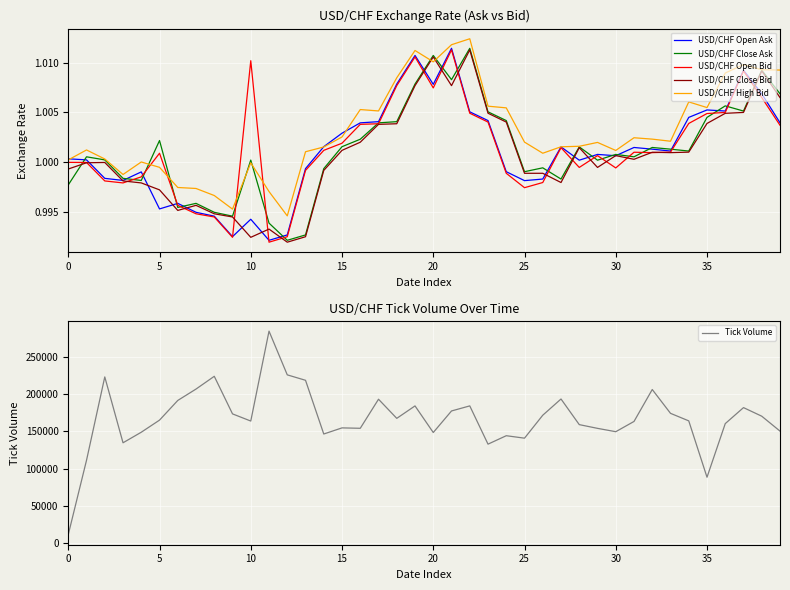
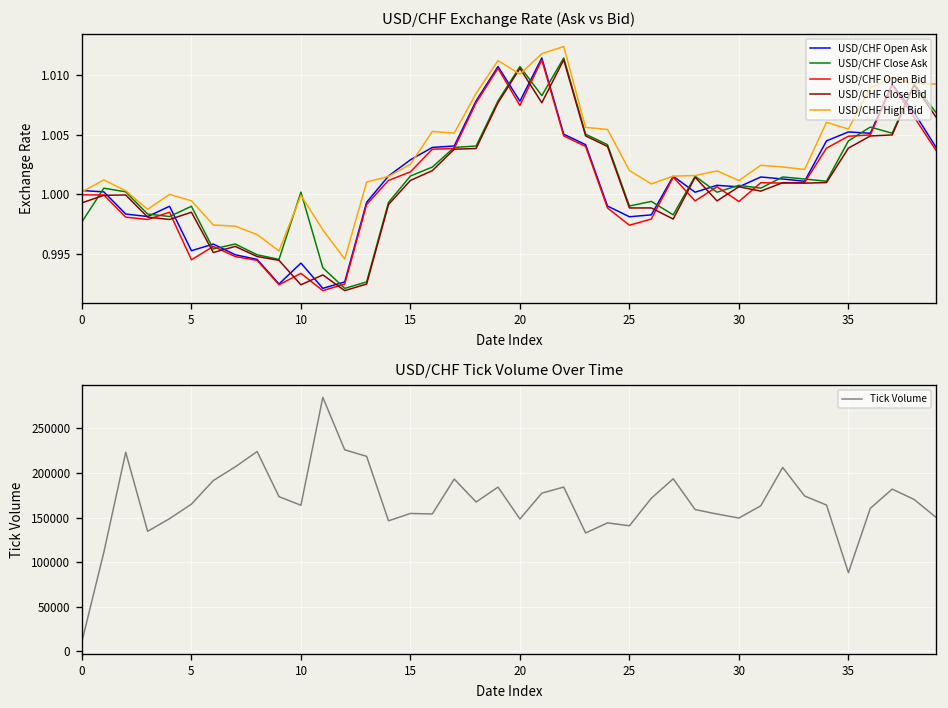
USD/CHF Exchange Rate (Ask vs Bid), USD/CHF Close Ask, 5: 1.002 -> 0.999
USD/CHF Exchange Rate (Ask vs Bid), USD/CHF Open Bid, 5: 1.001 -> 0.995
USD/CHF Exchange Rate (Ask vs Bid), USD/CHF Close Bid, 5: 0.997 -> 0.999
USD/CHF Exchange Rate (Ask vs Bid), USD/CHF Open Bid, 10: 1.010 -> 0.993
